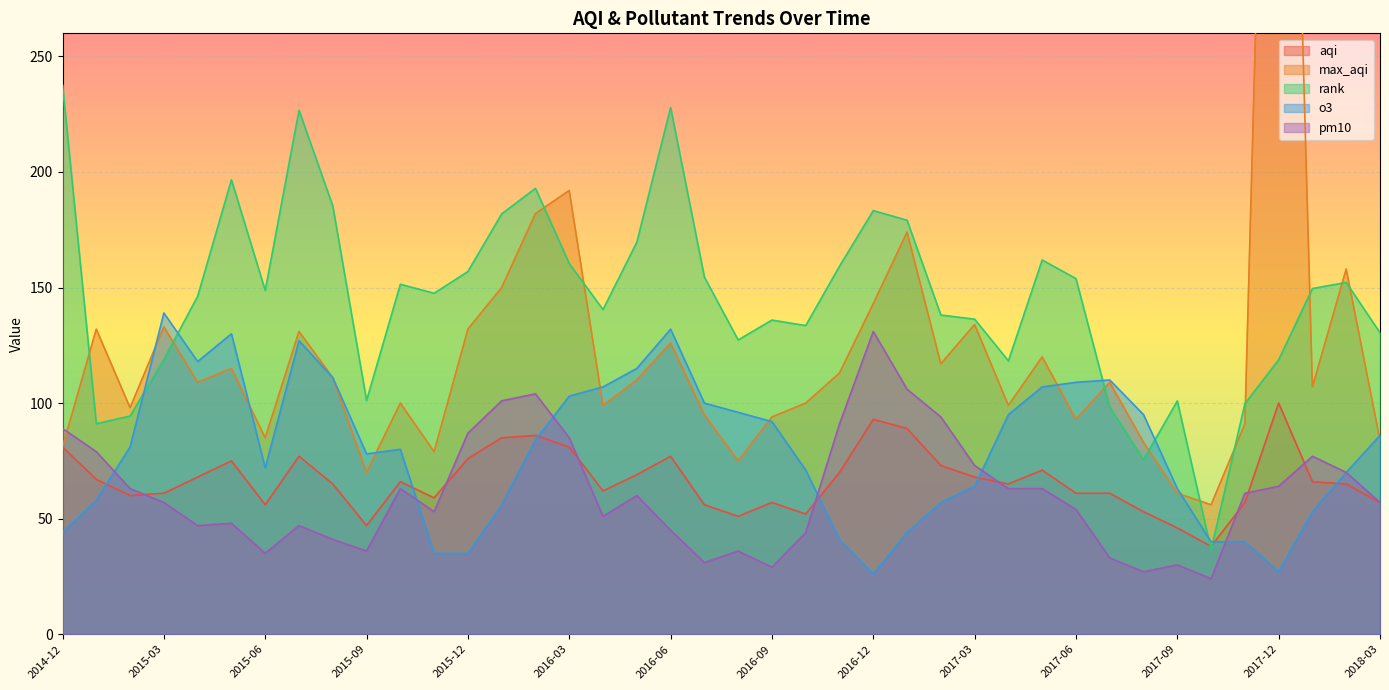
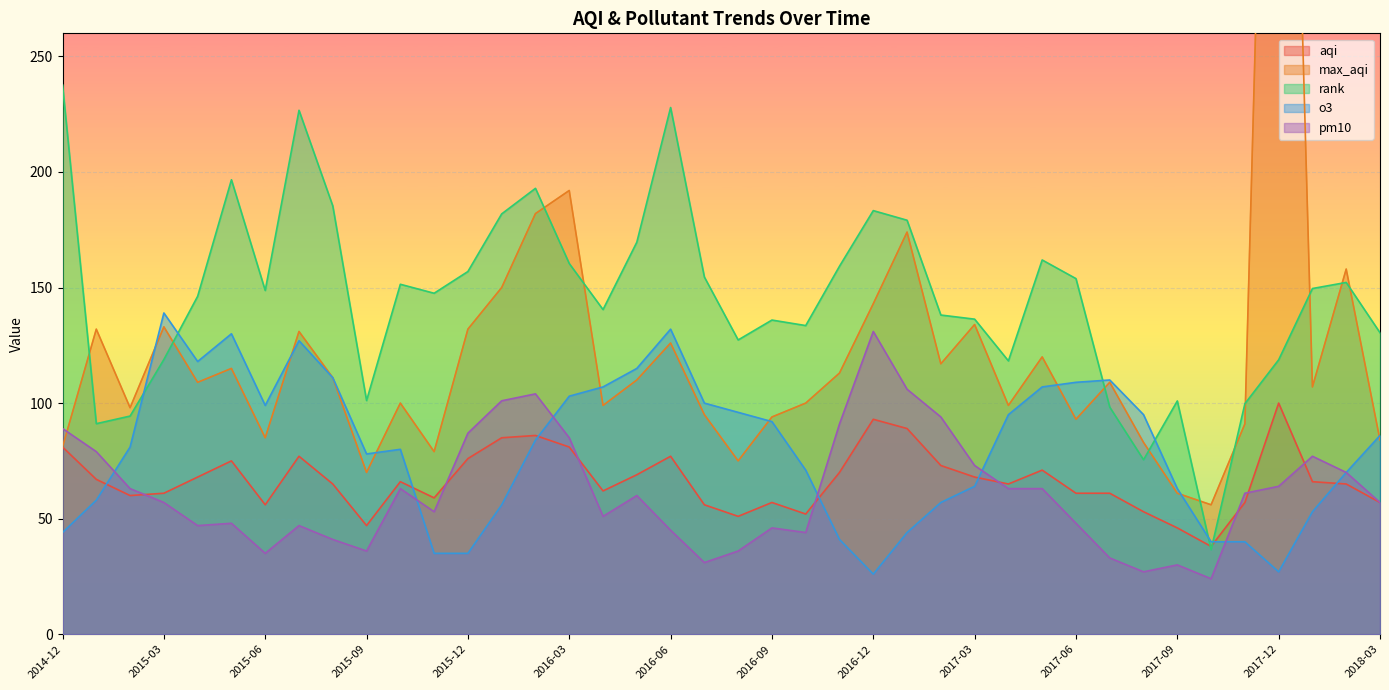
o3, 2015-06: 72 -> 99
pm10, 2016-09: 29 -> 46
pm10, 2017-06: 54 -> 48
